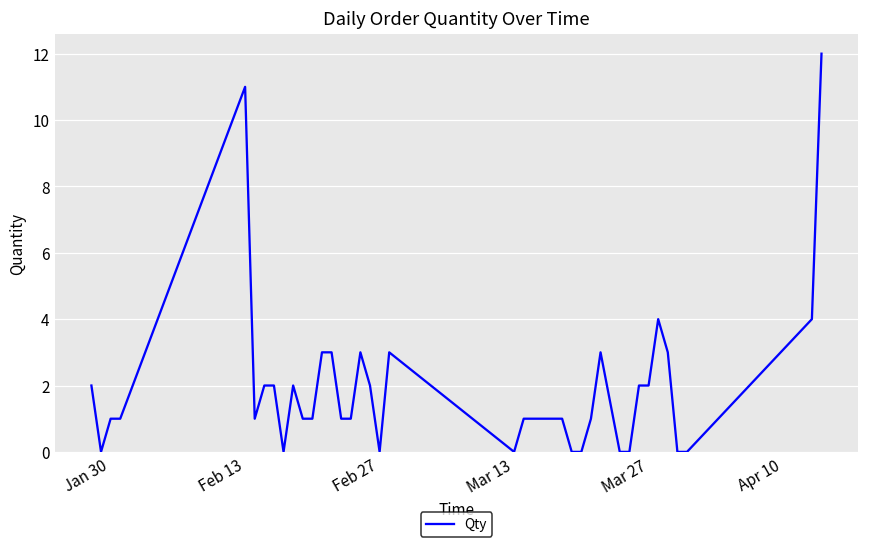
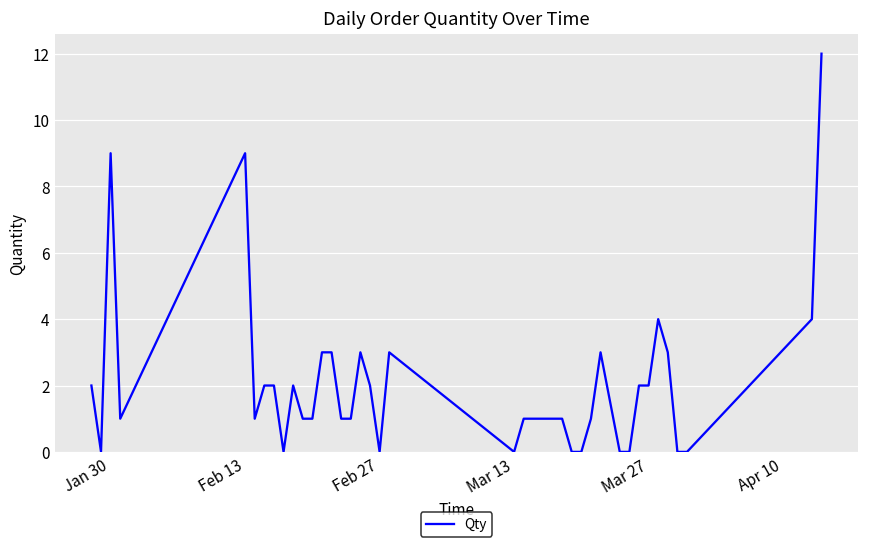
Jan 30: 1 -> 9
Feb 13: 11 -> 9
